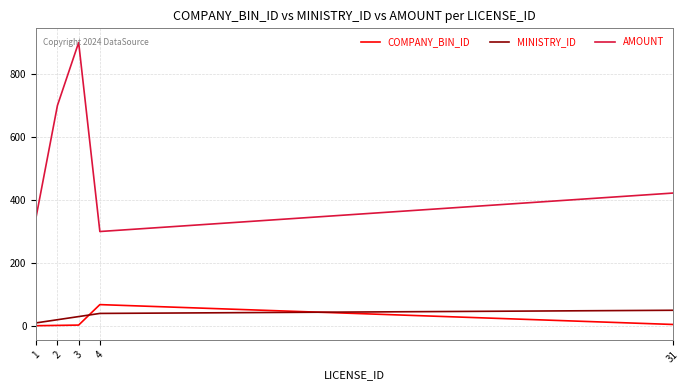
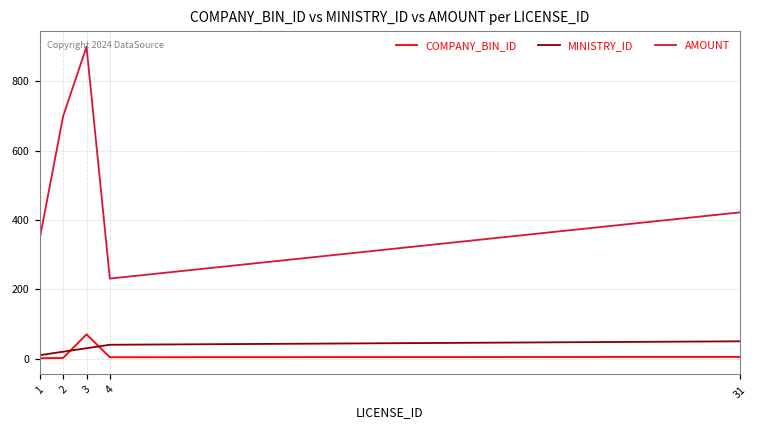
COMPANY_BIN_ID, 3: 0 -> 70
COMPANY_BIN_ID, 4: 70 -> 0
AMOUNT, 4: 300 -> 230
